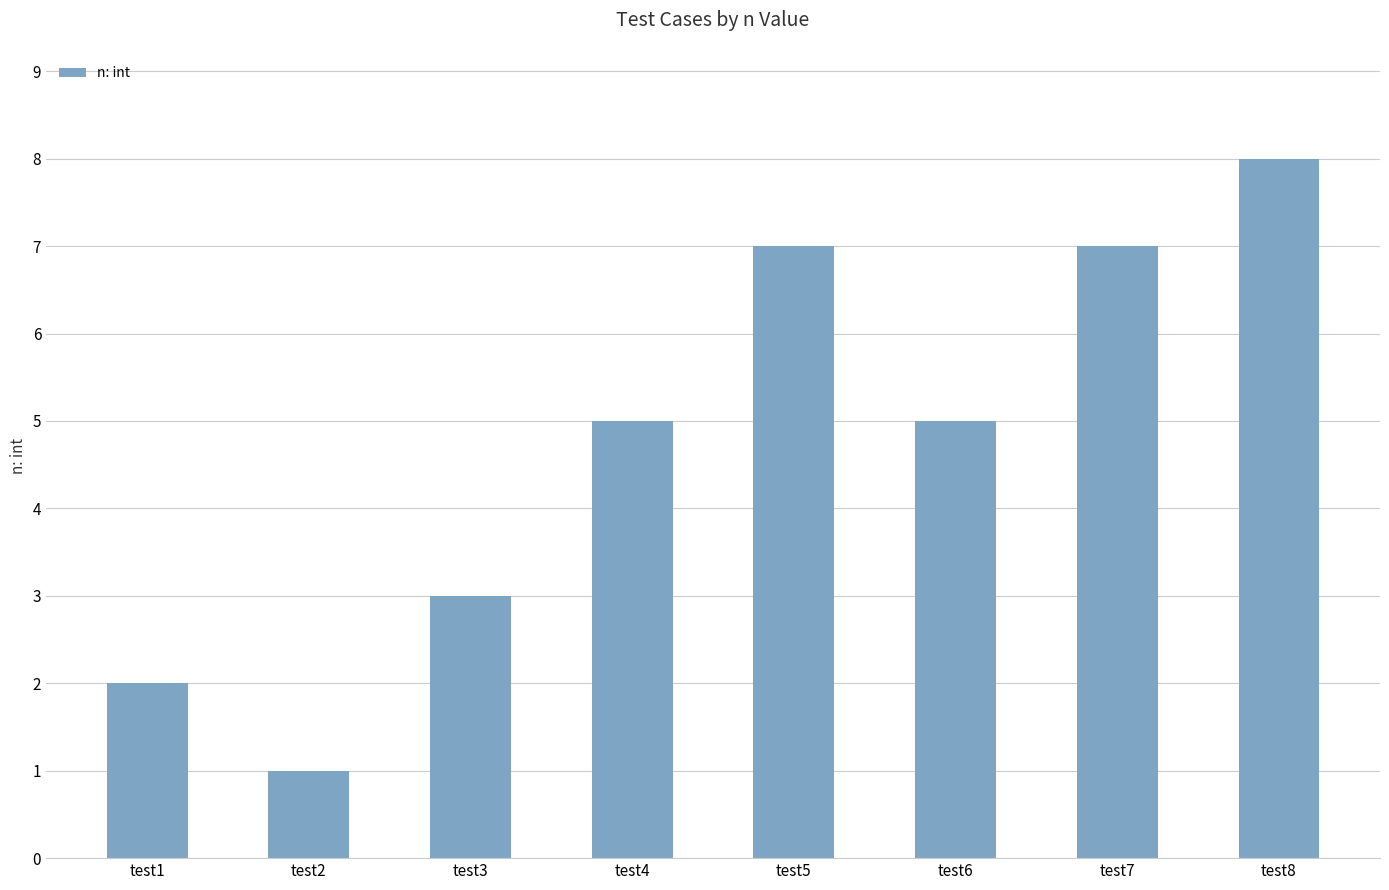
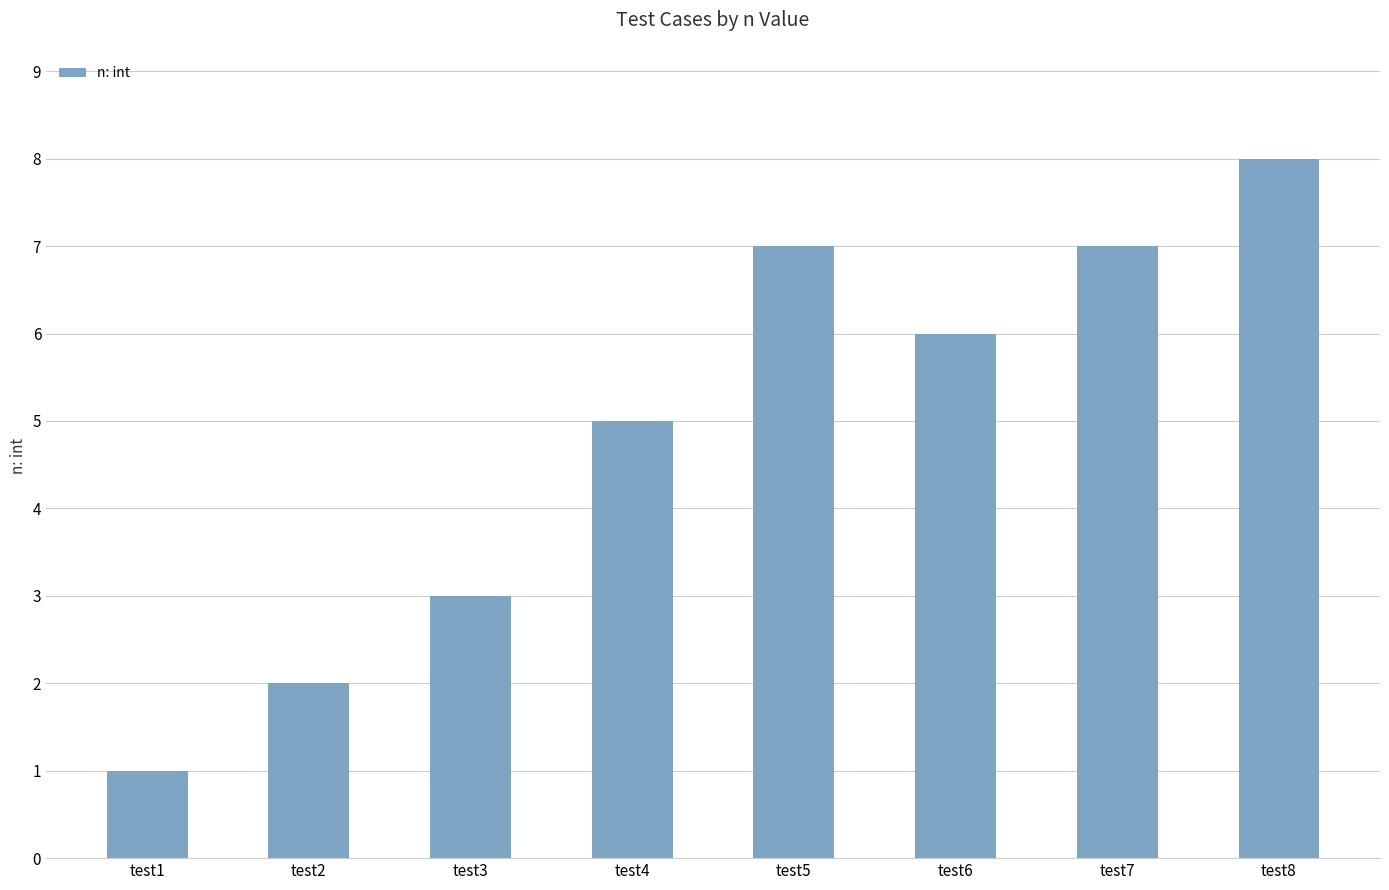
test1: 2 -> 1
test2: 1 -> 2
test6: 5 -> 6
